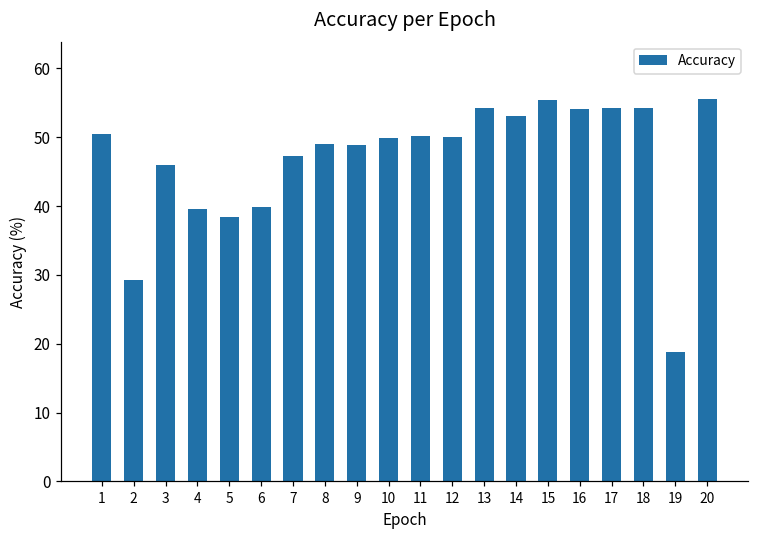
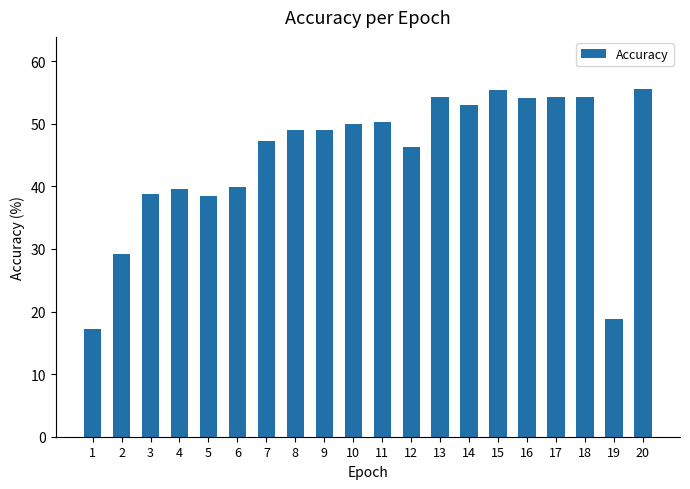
1: 50 -> 17
3: 46 -> 39
12: 50 -> 46
